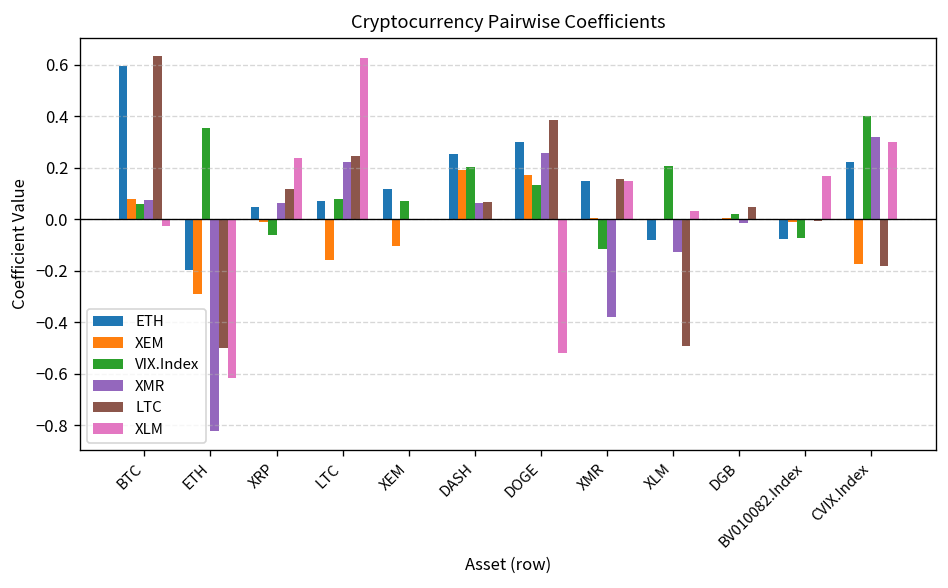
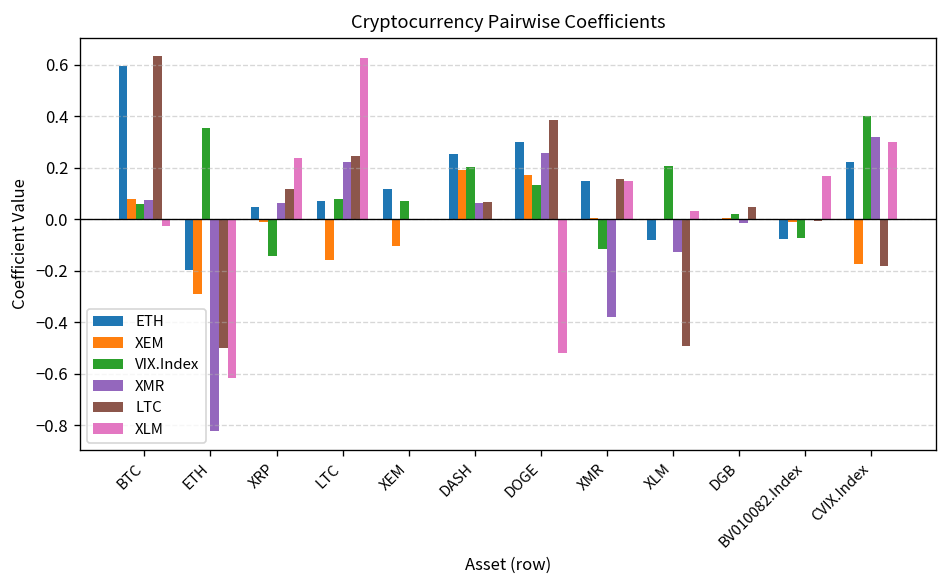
VIX.Index, XRP: -0.06 -> -0.14
